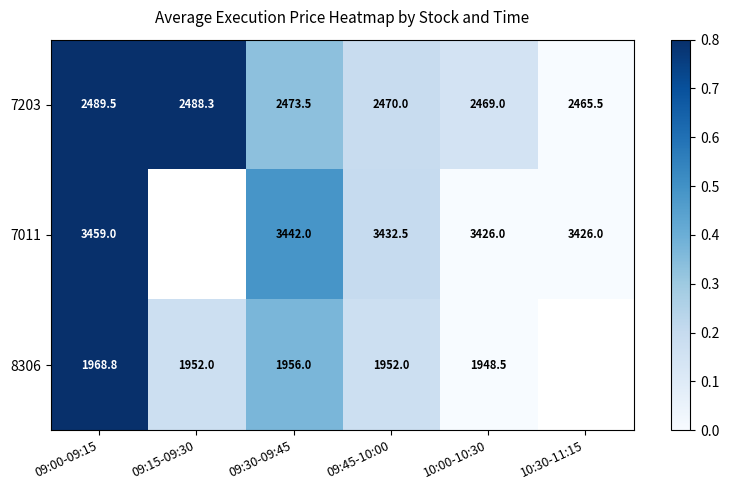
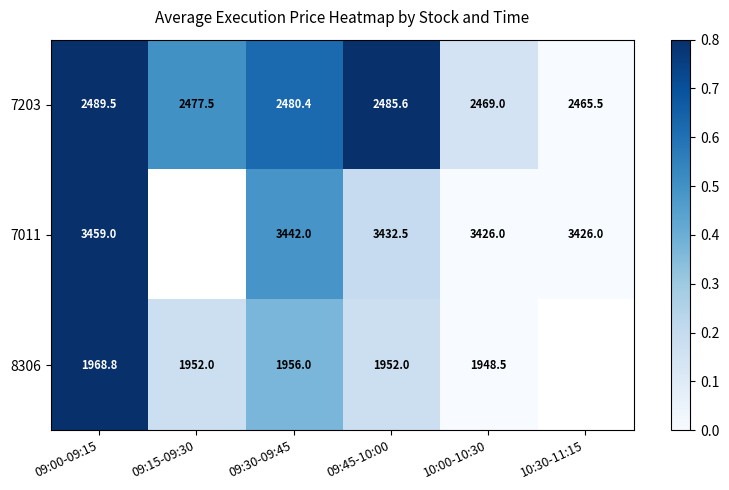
7203, 09:15-09:30: 2488.3 -> 2477.5
7203, 09:30-09:45: 2473.5 -> 2480.4
7203, 09:45-10:00: 2470.0 -> 2485.6
